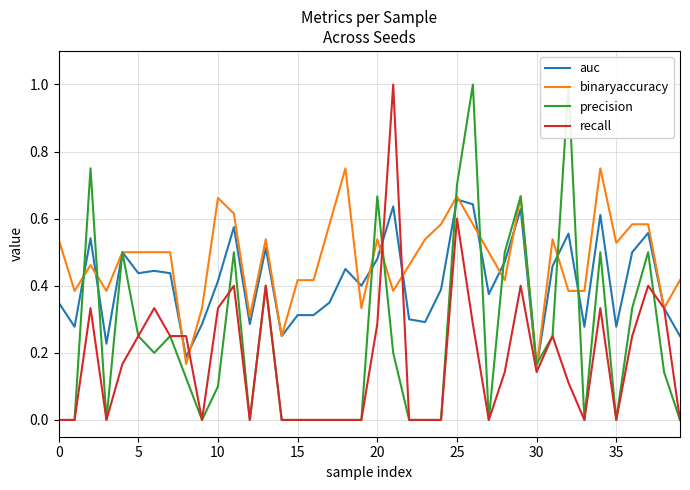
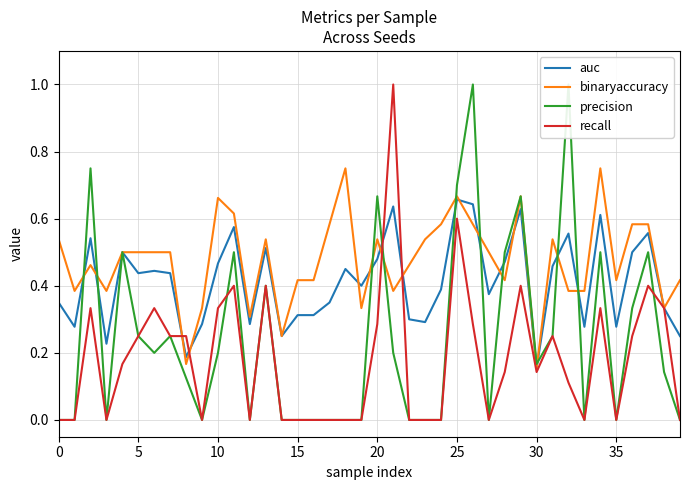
auc, 10: 0.41 -> 0.47
precision, 10: 0.1 -> 0.2
binaryaccuracy, 35: 0.53 -> 0.42
